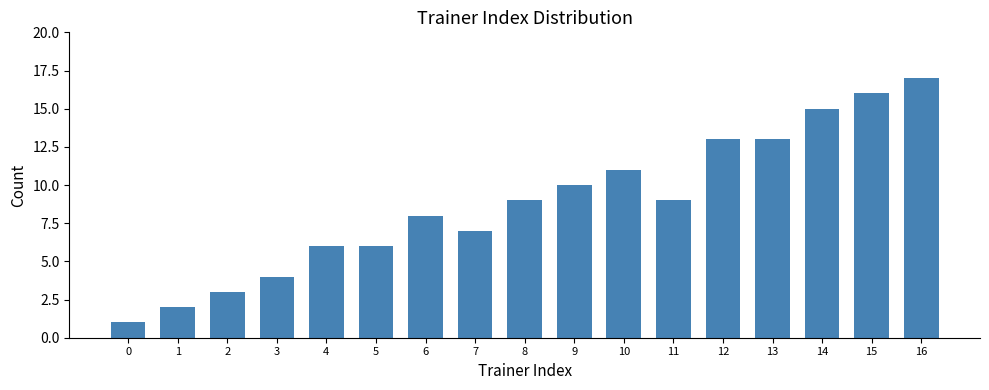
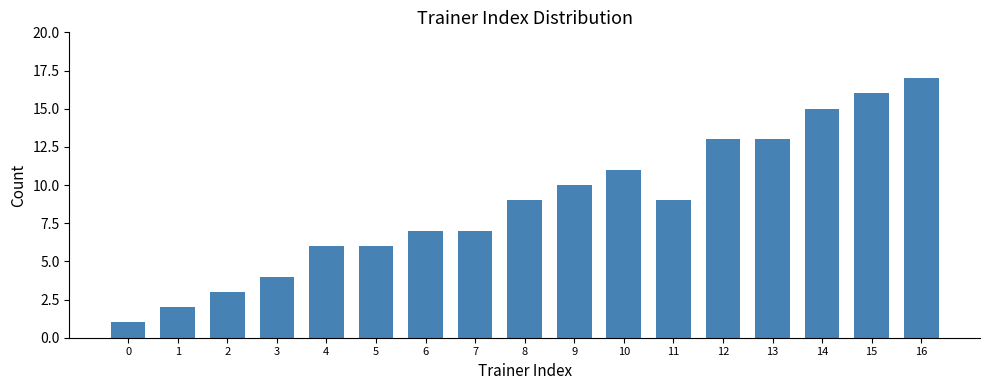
6: 8 -> 7
